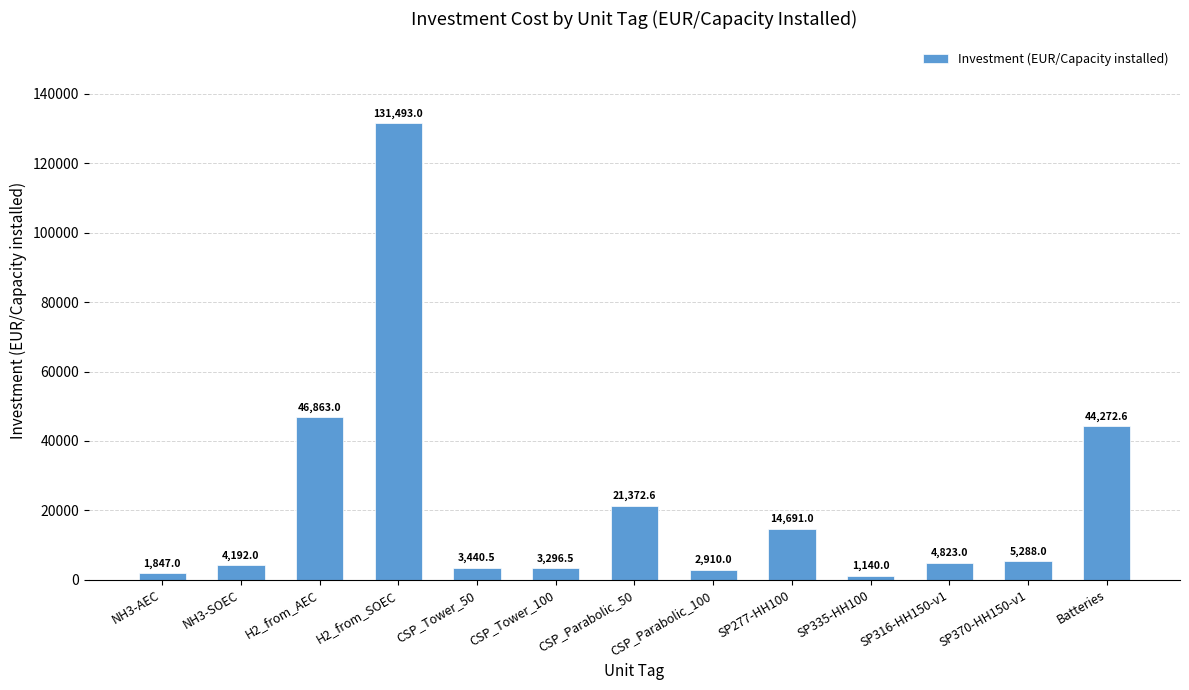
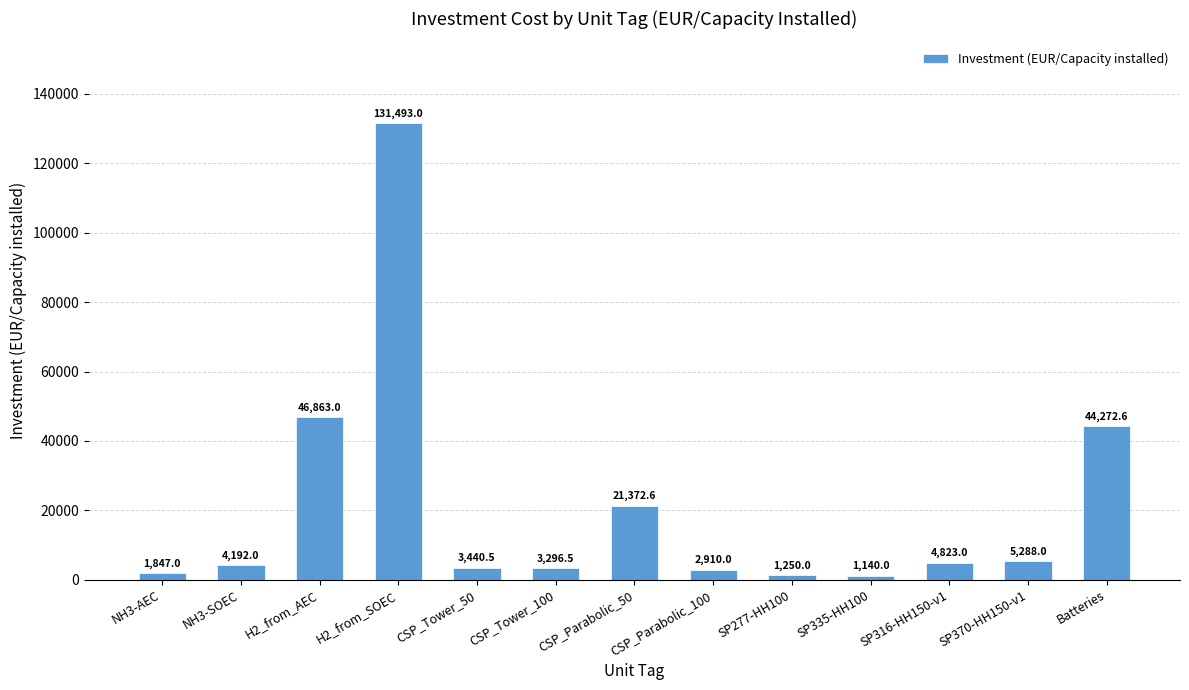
SP277-HH100: 14,691.0 -> 1,250.0
